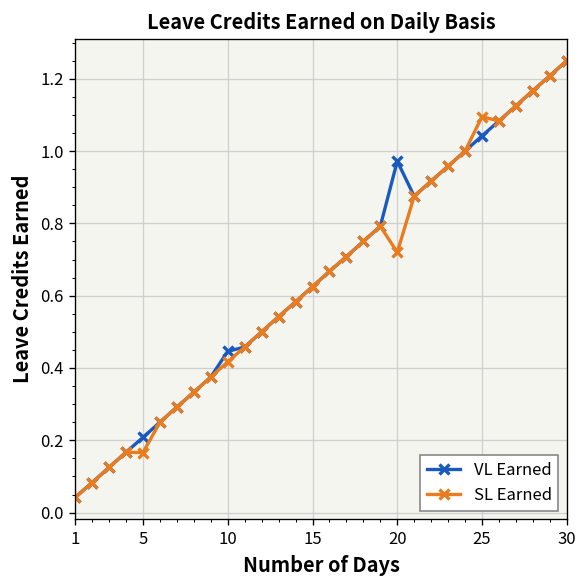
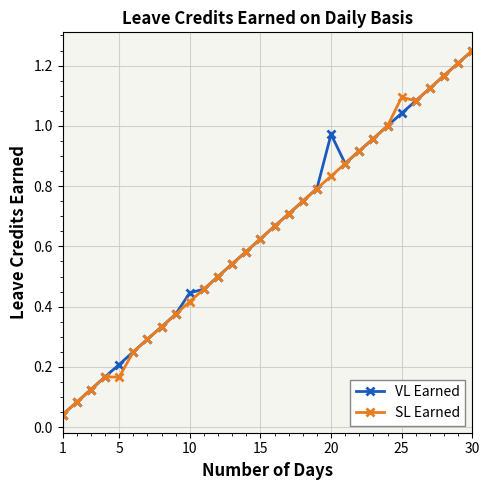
SL Earned, 20: 0.72 -> 0.83
